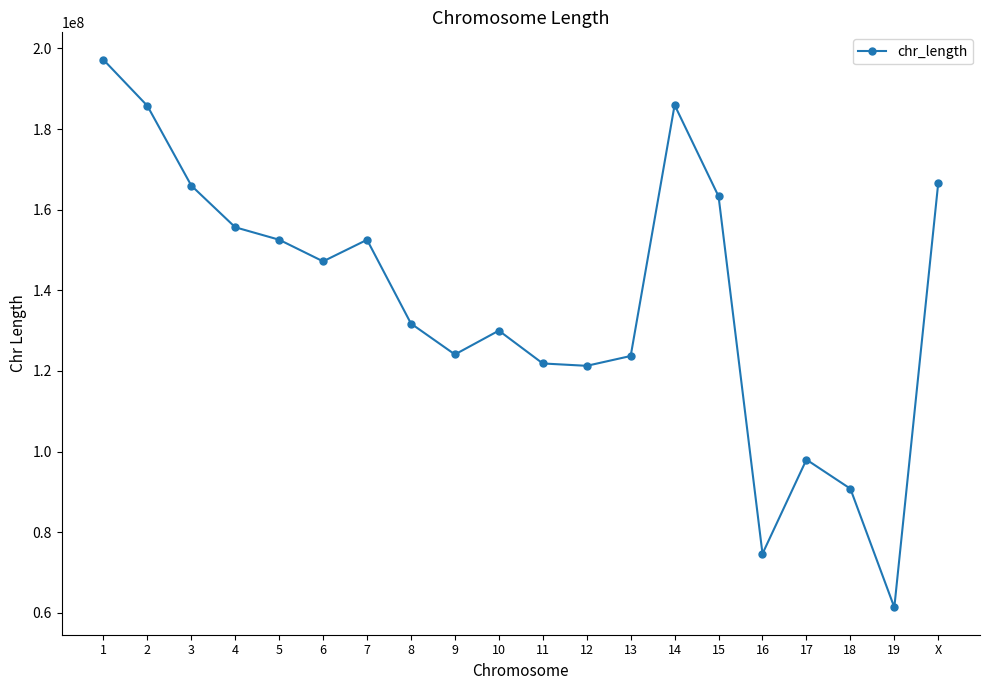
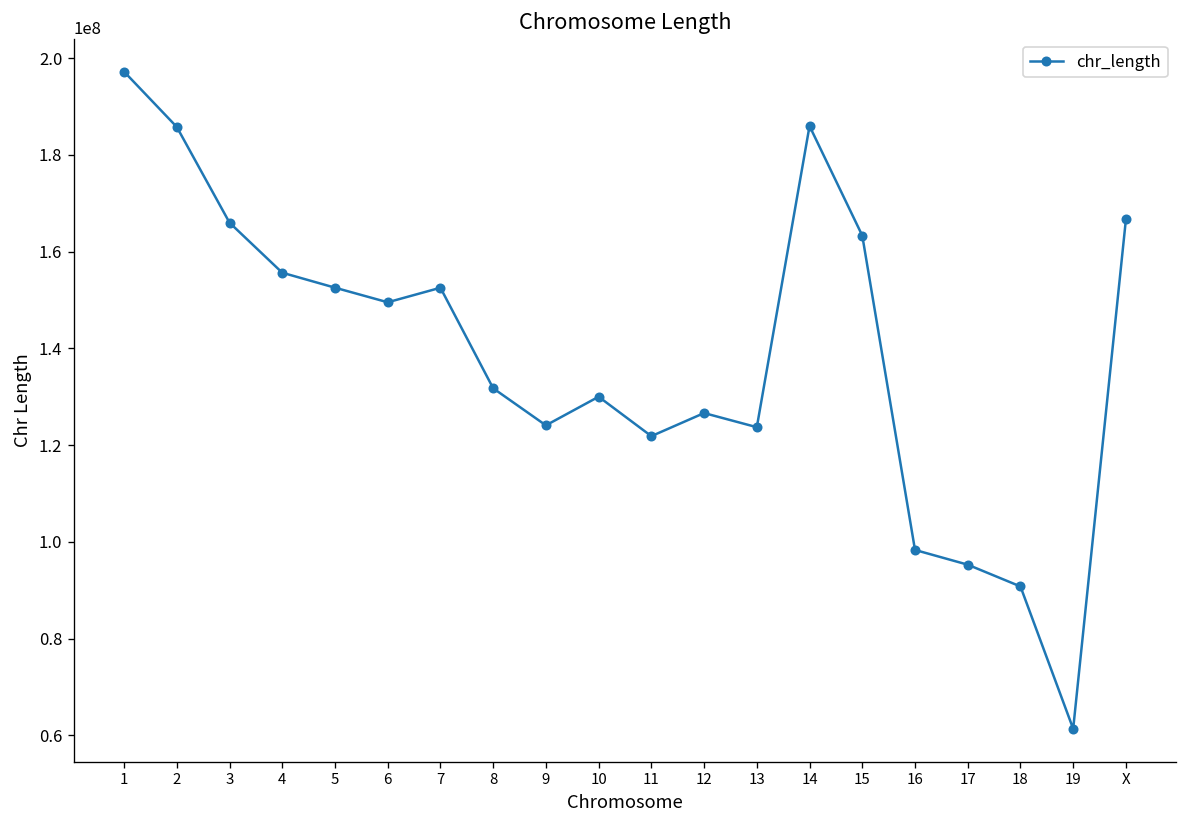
6: 147000000 -> 150000000
12: 121000000 -> 127000000
16: 75000000 -> 98000000
17: 98000000 -> 95000000
